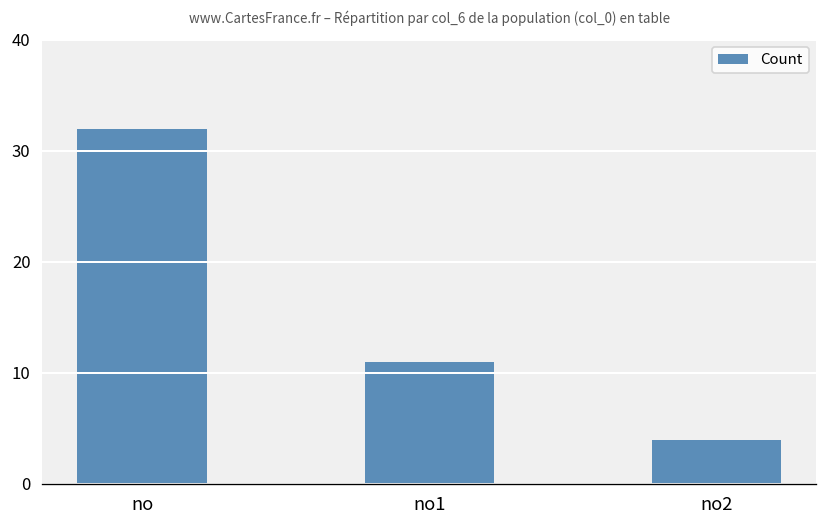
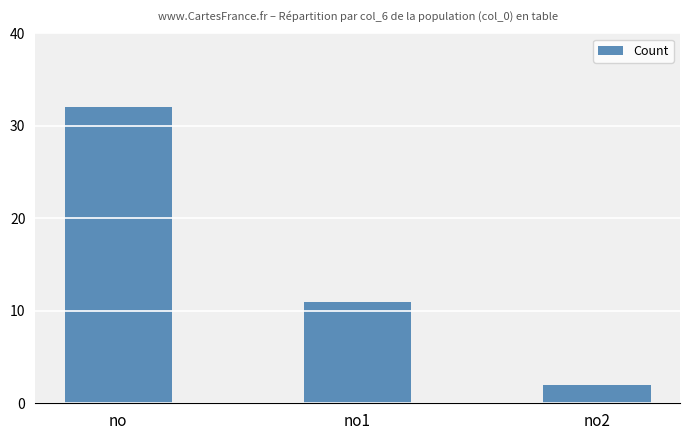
no2: 4 -> 2
